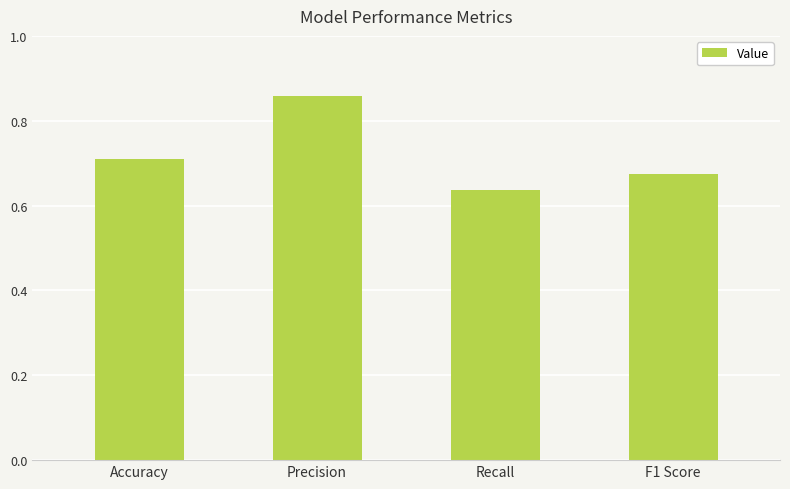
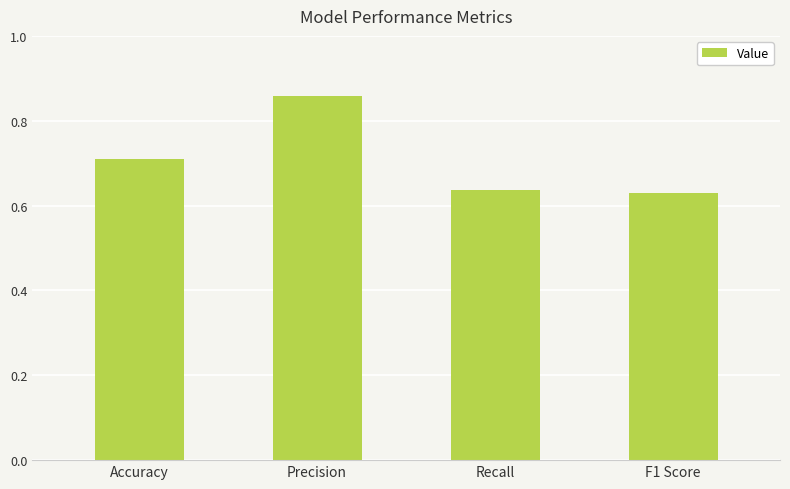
F1 Score: 0.67 -> 0.63
